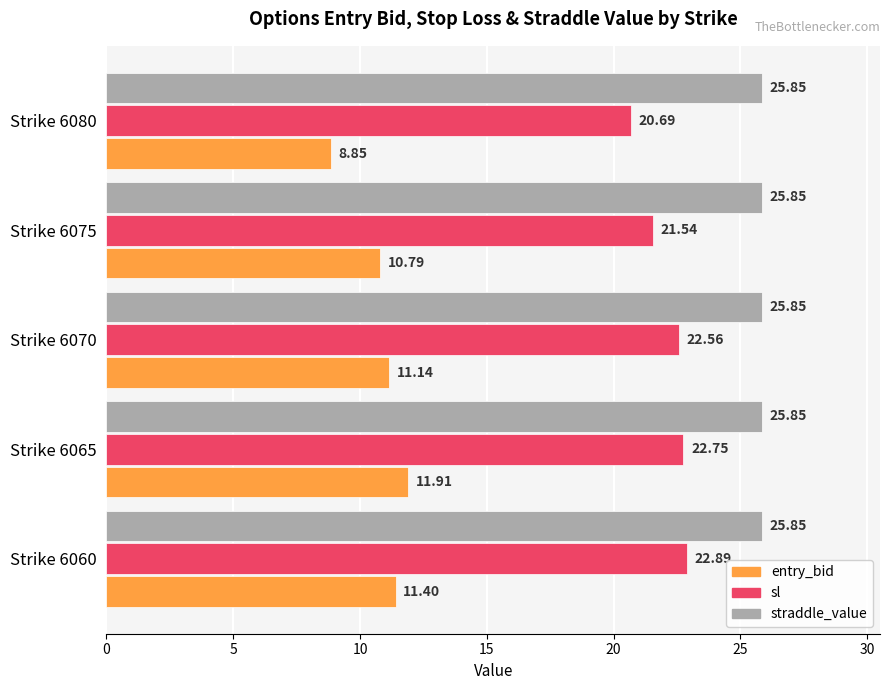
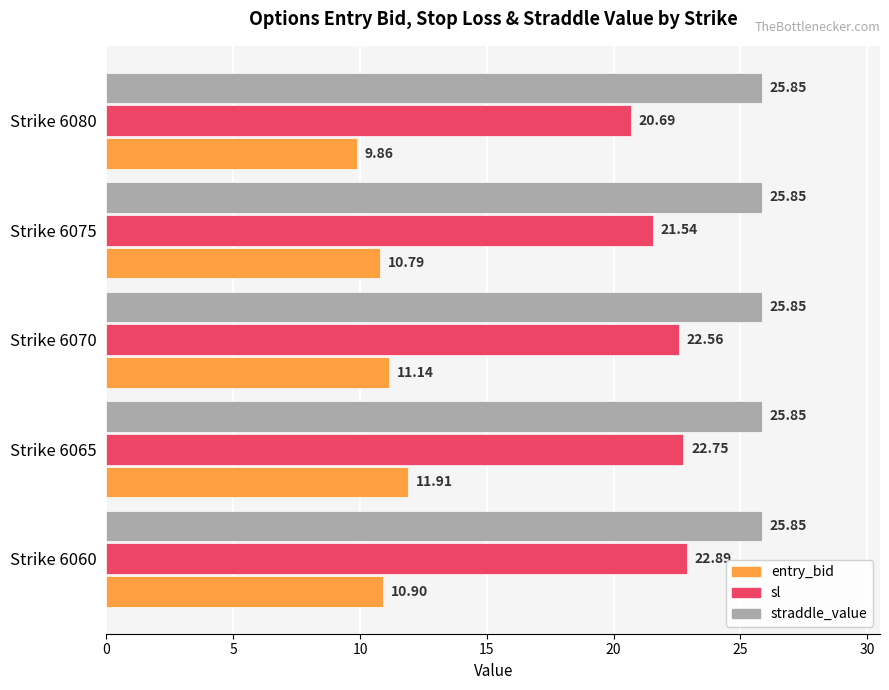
entry_bid, Strike 6080: 8.85 -> 9.86
entry_bid, Strike 6060: 11.40 -> 10.90
